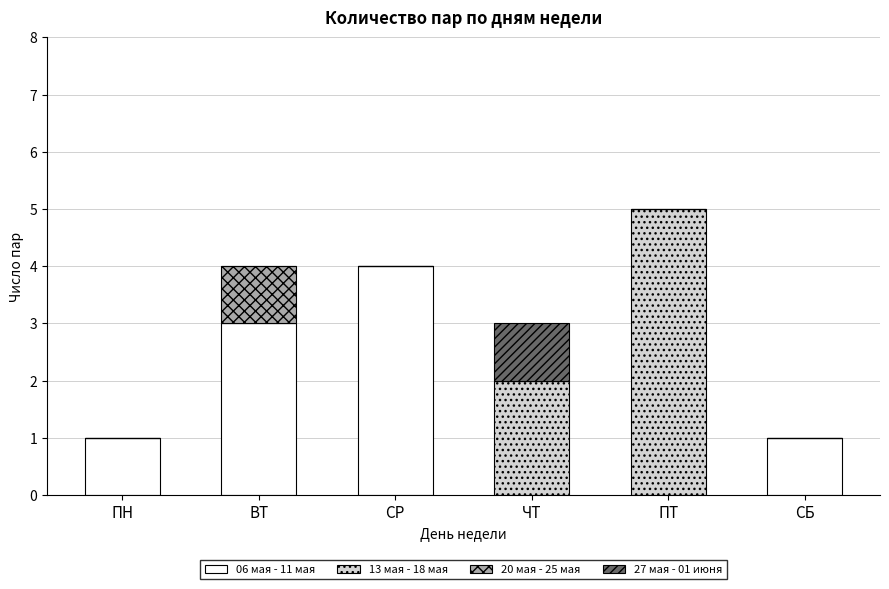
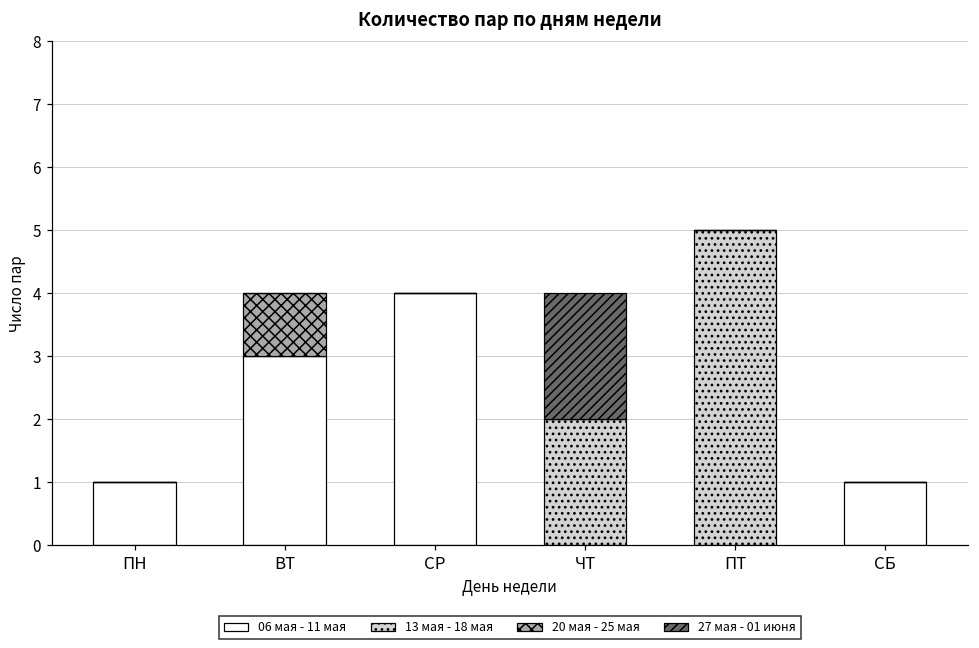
27 мая - 01 июня, ЧТ: 1 -> 2
